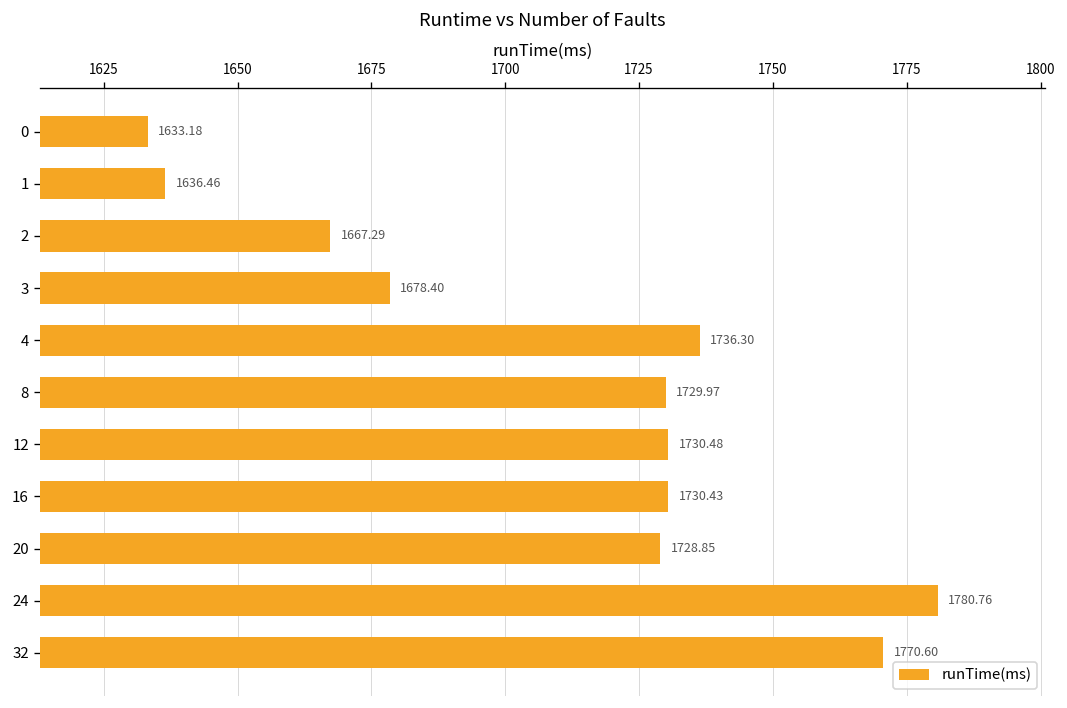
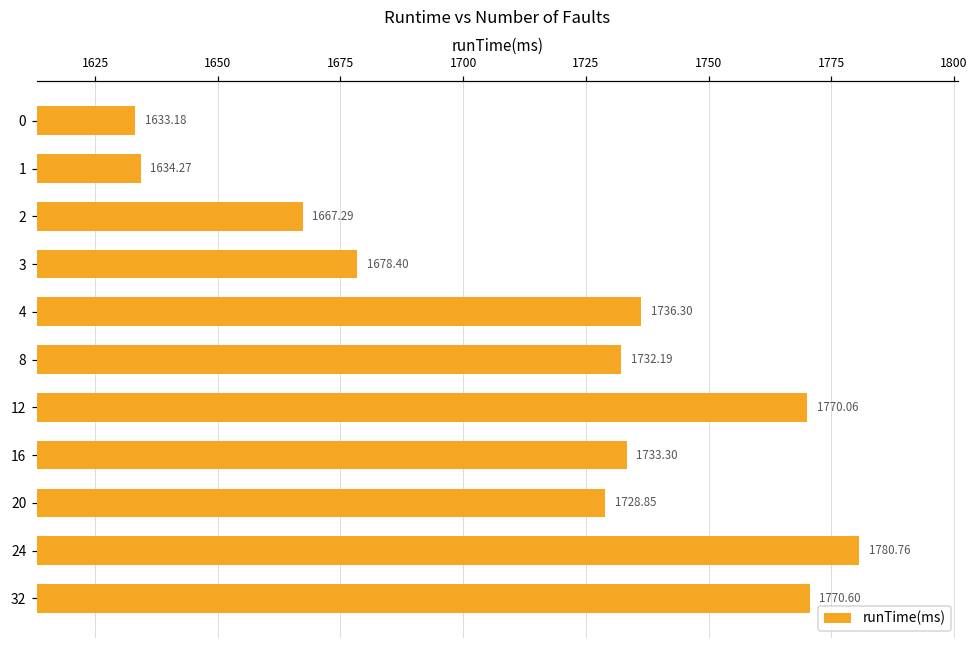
1: 1636.46 -> 1634.27
8: 1729.97 -> 1732.19
12: 1730.48 -> 1770.06
16: 1730.43 -> 1733.30
